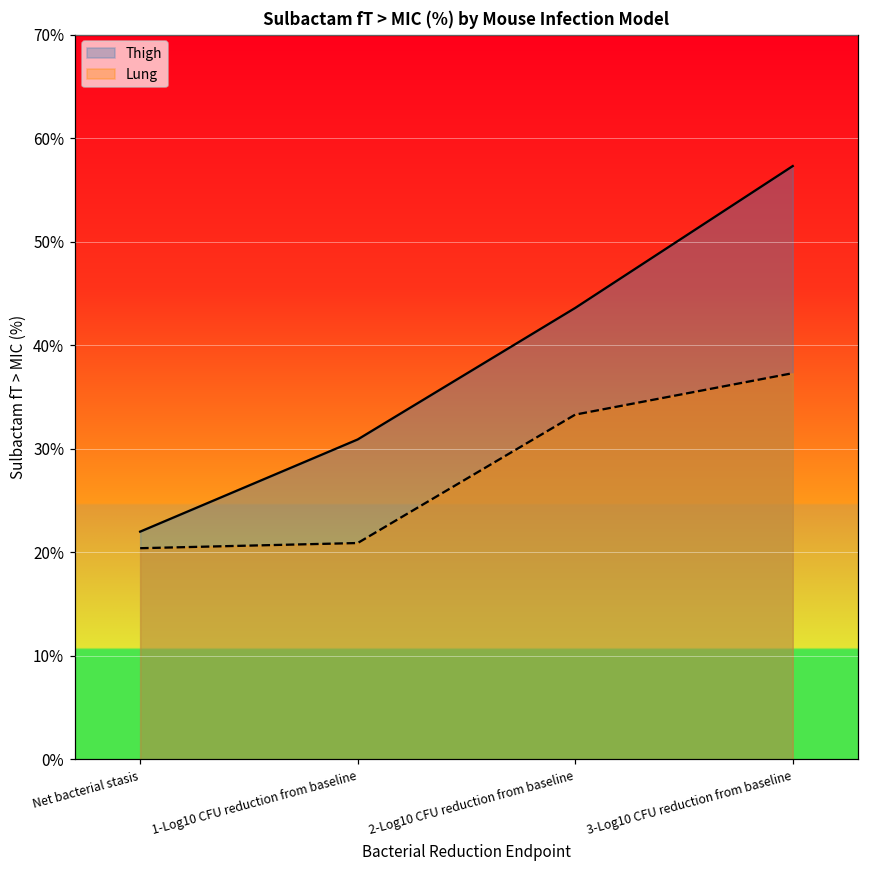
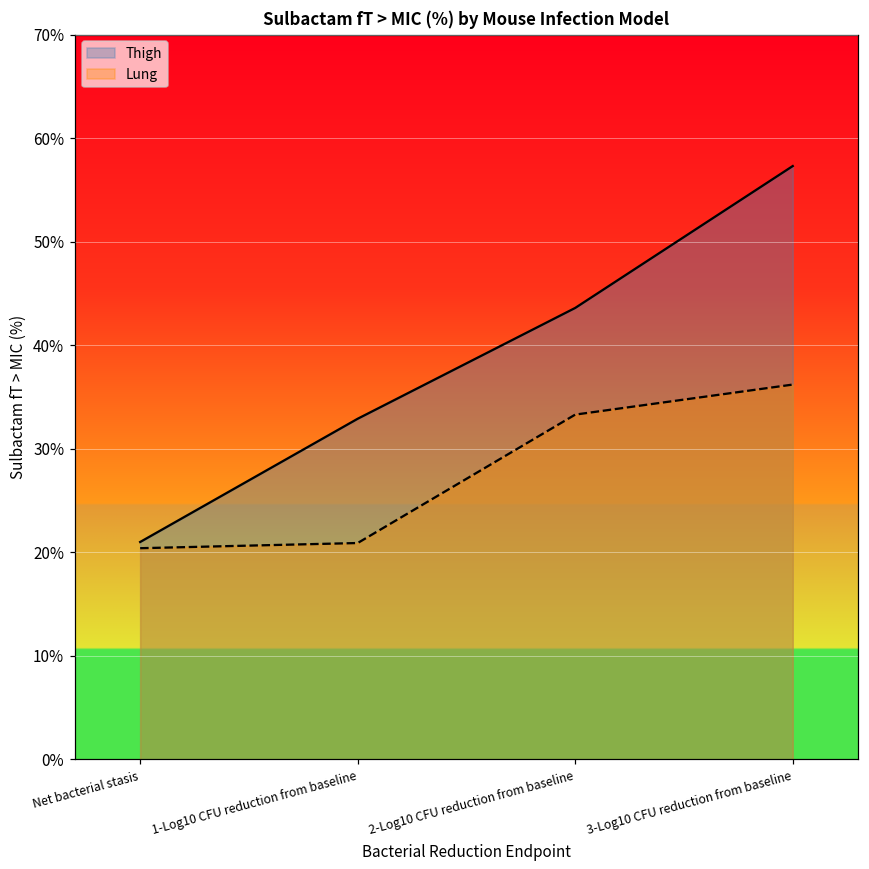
Thigh, Net bacterial stasis: 22% -> 21%
Thigh, 1-Log10 CFU reduction from baseline: 31% -> 33%
Lung, 3-Log10 CFU reduction from baseline: 37% -> 36%
